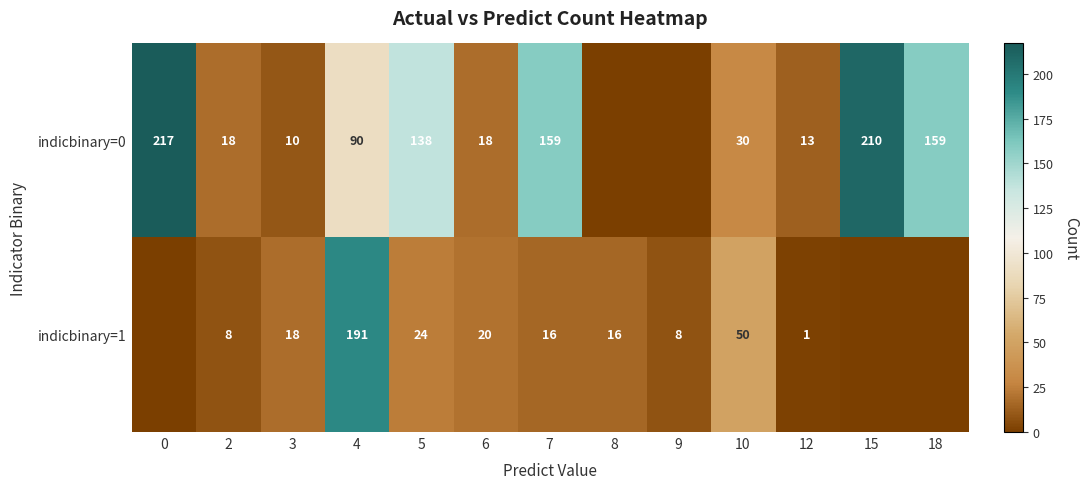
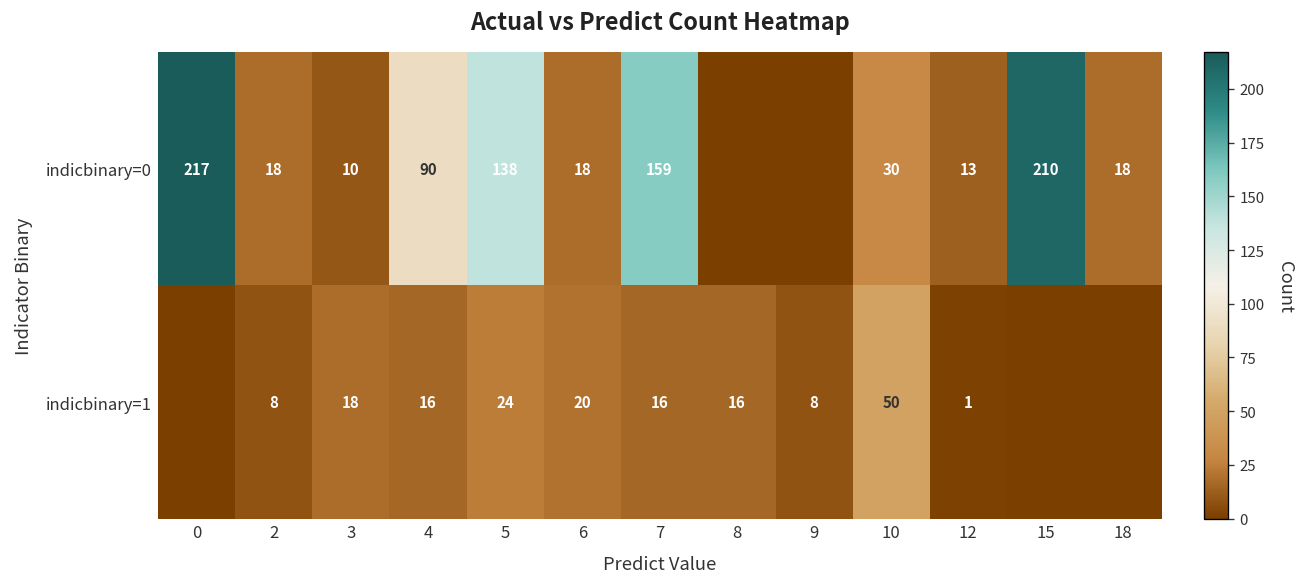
indicbinary=0, 18: 159 -> 18
indicbinary=1, 4: 191 -> 16
